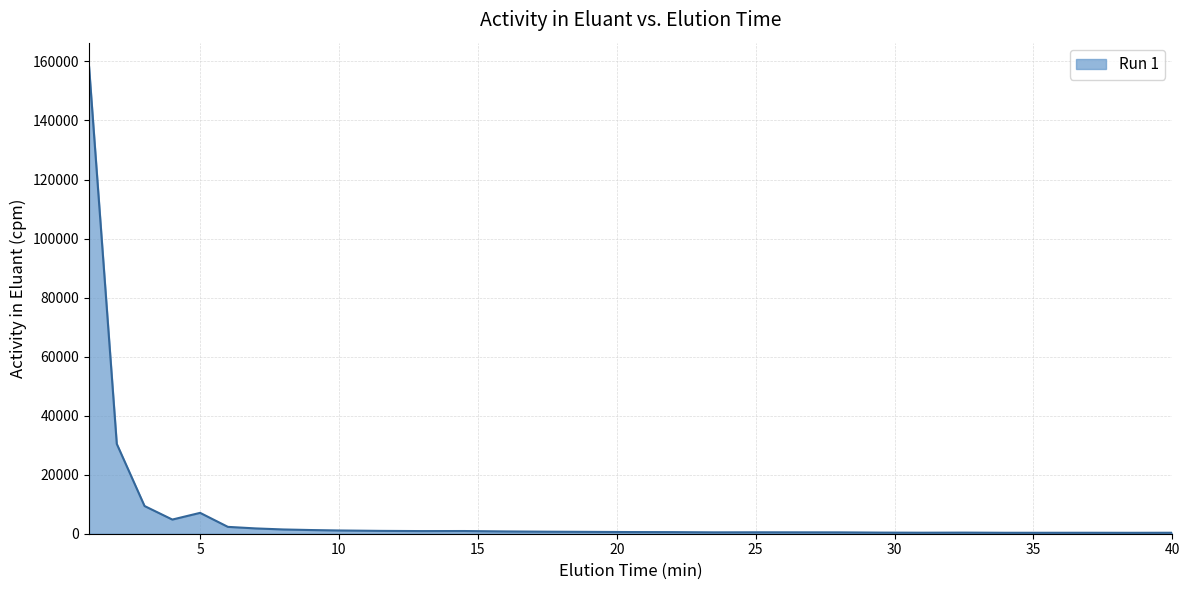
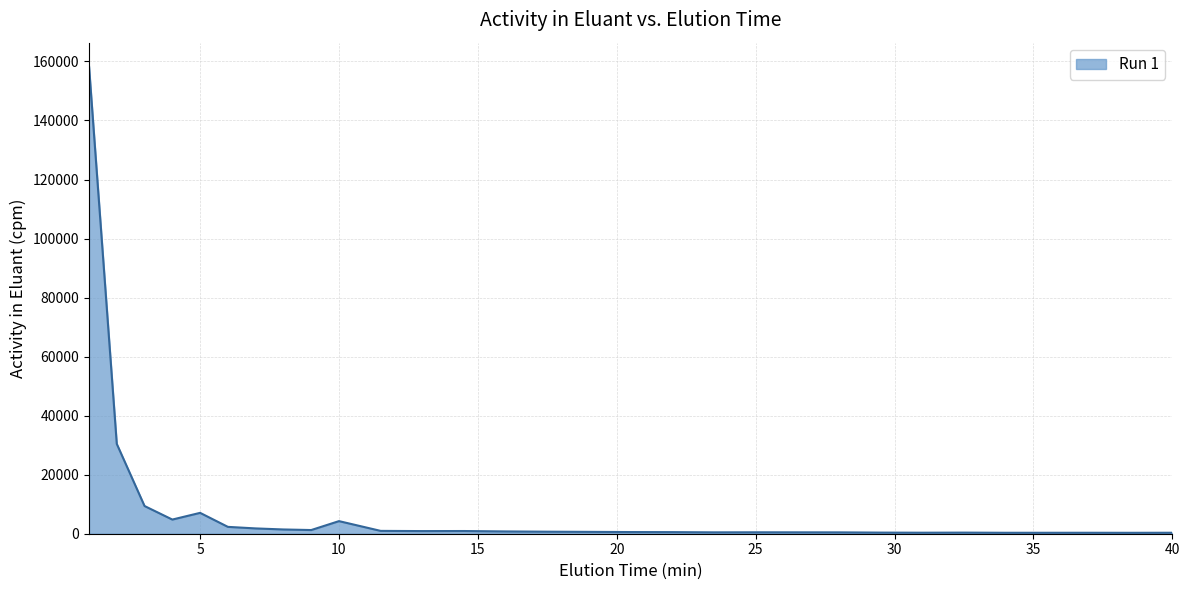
10: 1000 -> 4000
